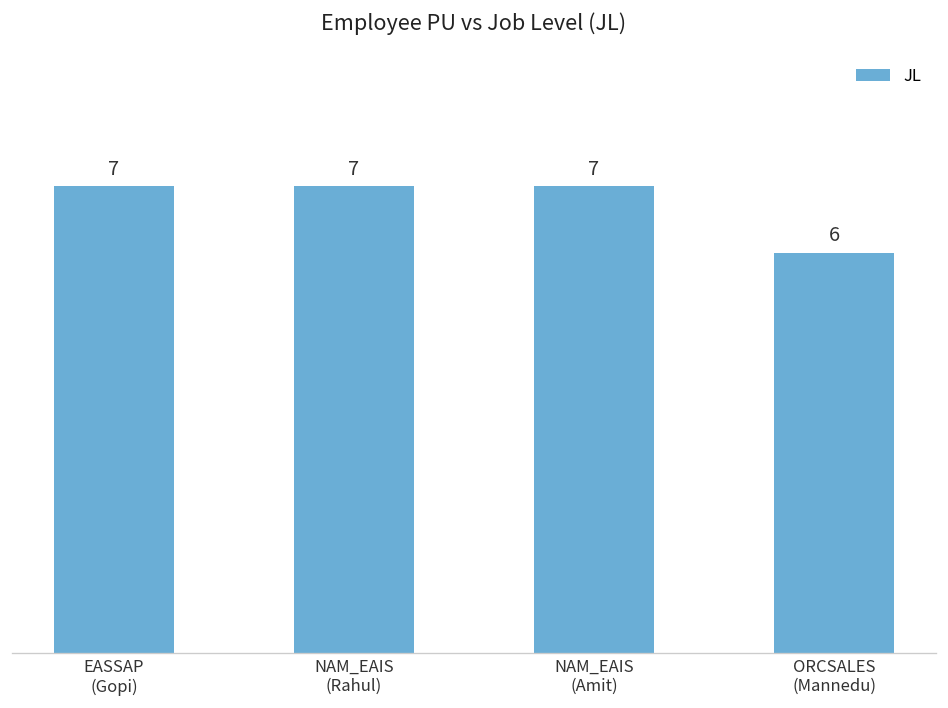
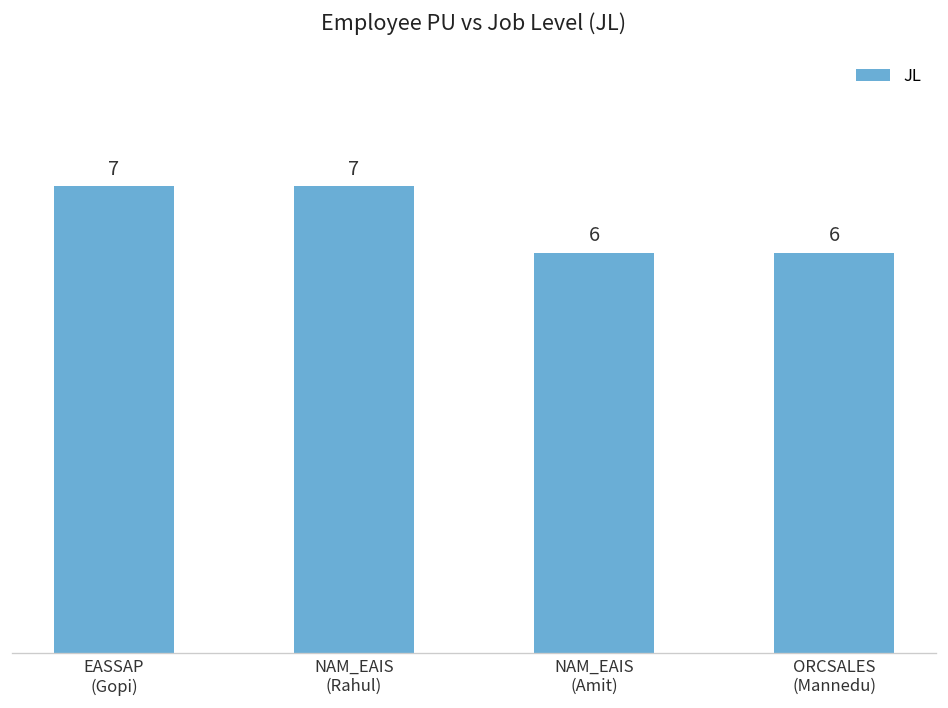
NAM_EAIS (Amit): 7 -> 6
